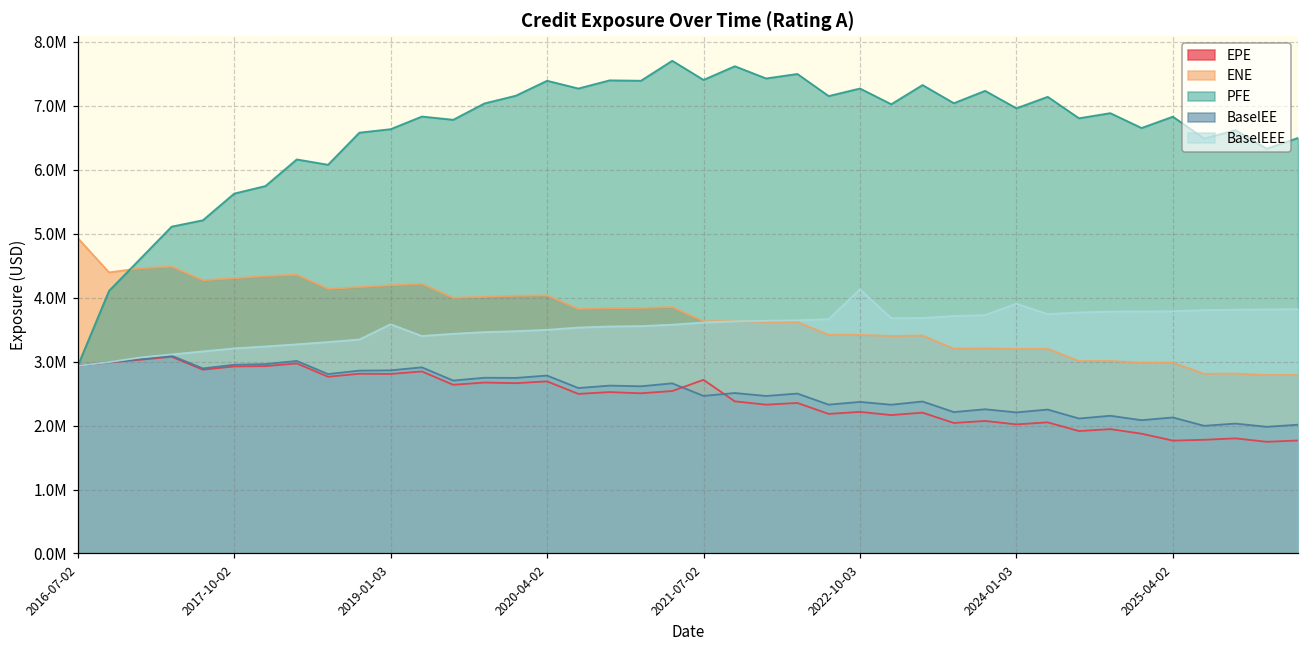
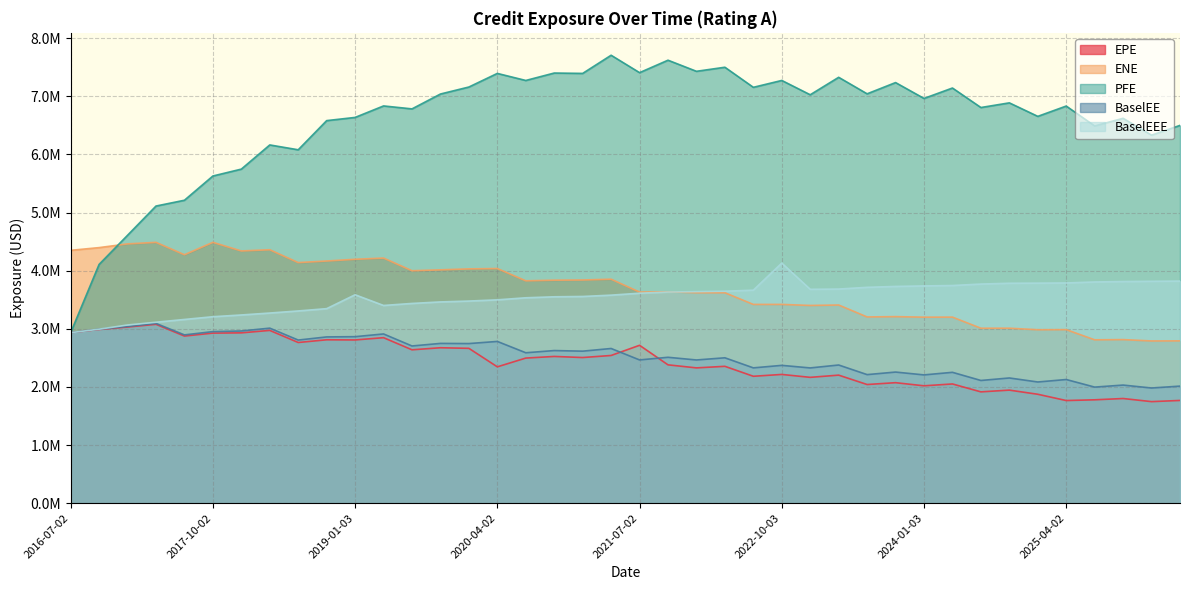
ENE, 2016-07-02: 4900000 -> 4300000
ENE, 2017-10-02: 4300000 -> 4500000
EPE, 2020-04-02: 2700000 -> 2300000
BaselEEE, 2024-01-03: 3900000 -> 3700000
